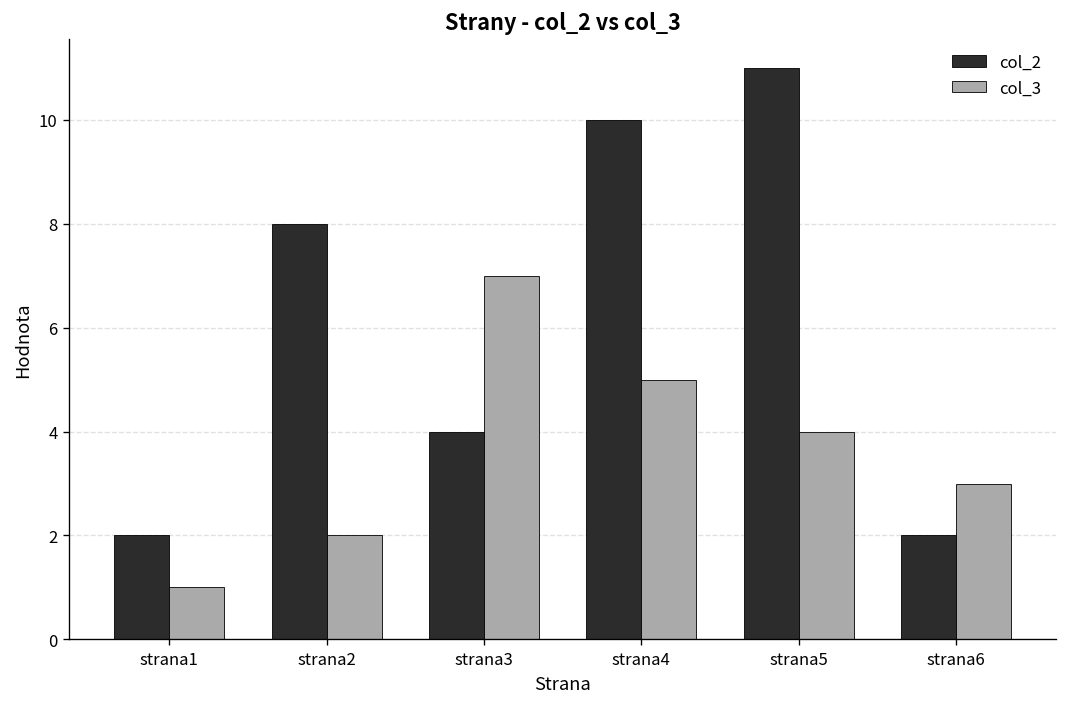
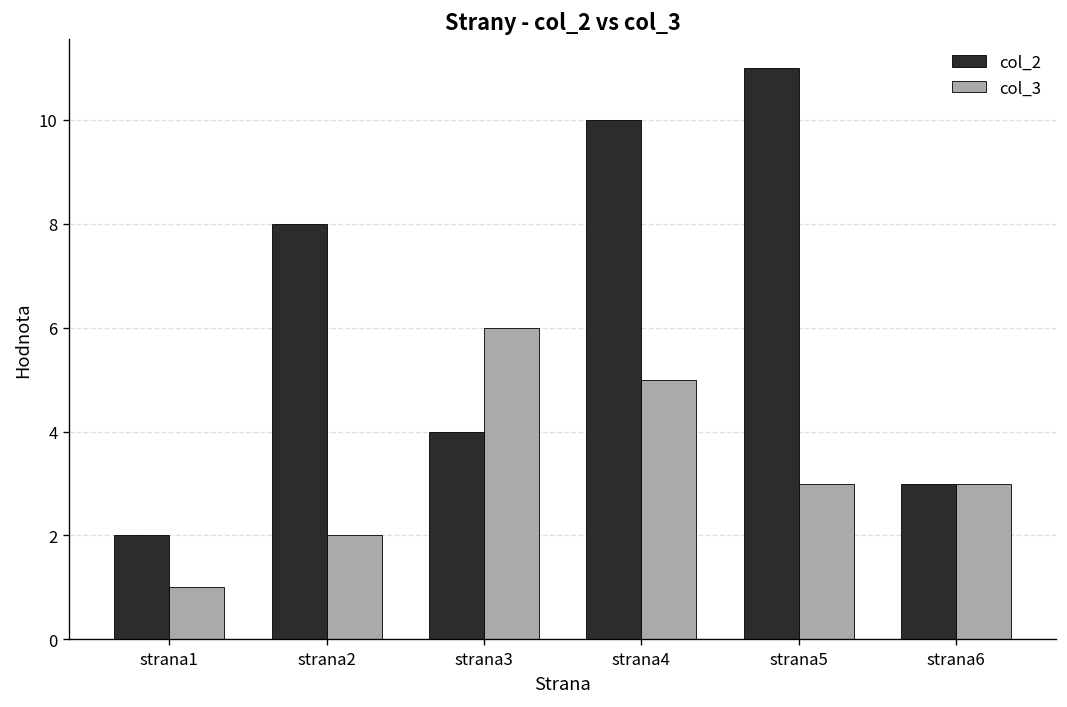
col_3, strana3: 7 -> 6
col_3, strana5: 4 -> 3
col_2, strana6: 2 -> 3
